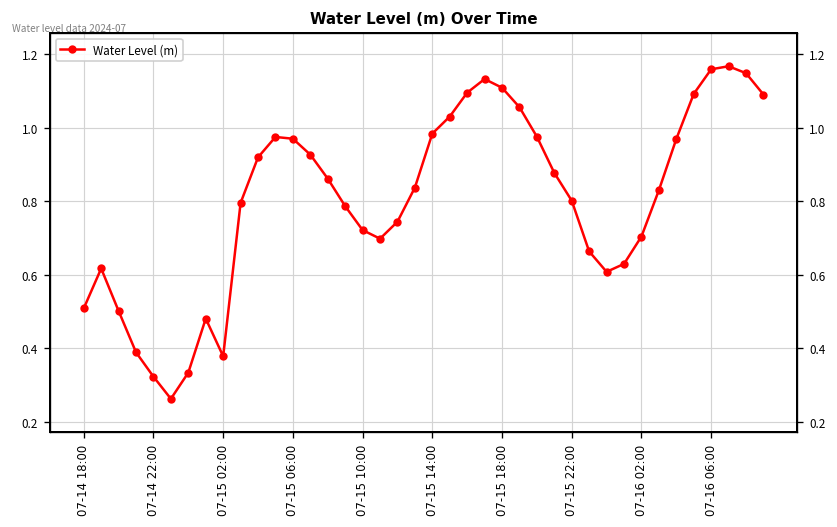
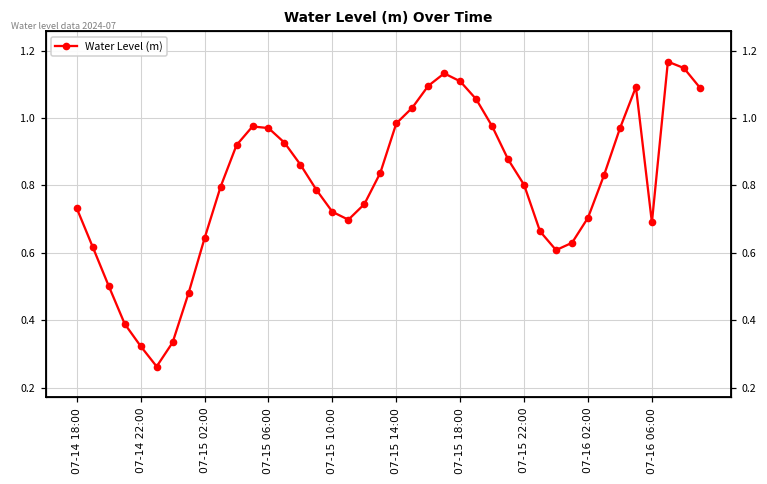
07-14 18:00: 0.51 -> 0.73
07-15 02:00: 0.38 -> 0.64
07-16 06:00: 1.16 -> 0.69
